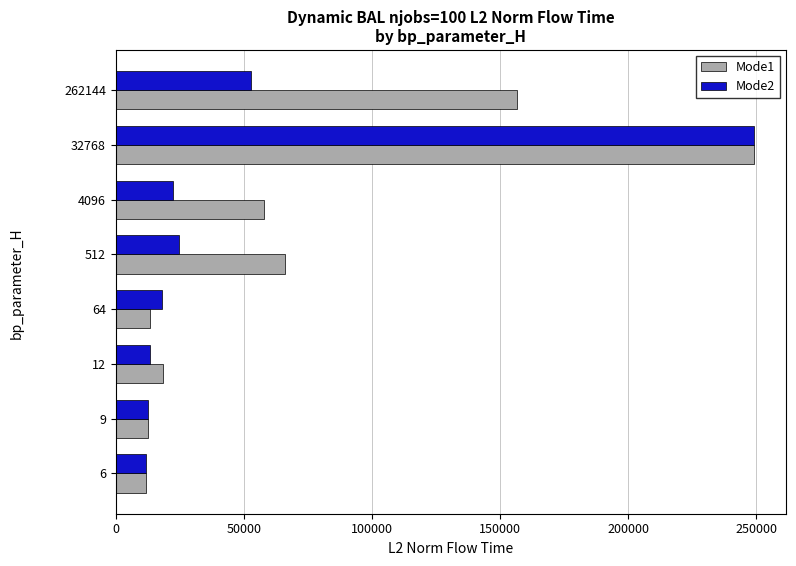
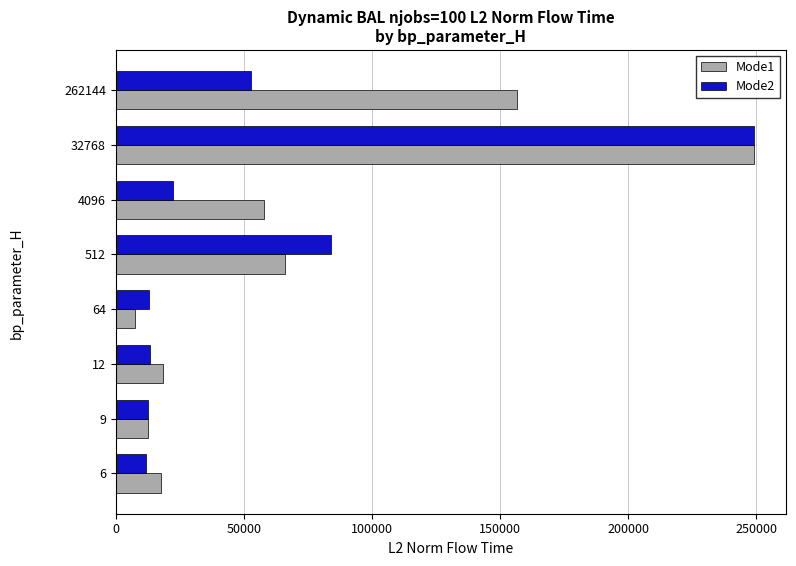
Mode2, 512: 25000 -> 84000
Mode2, 64: 18000 -> 13000
Mode1, 64: 13000 -> 7000
Mode1, 6: 12000 -> 18000
